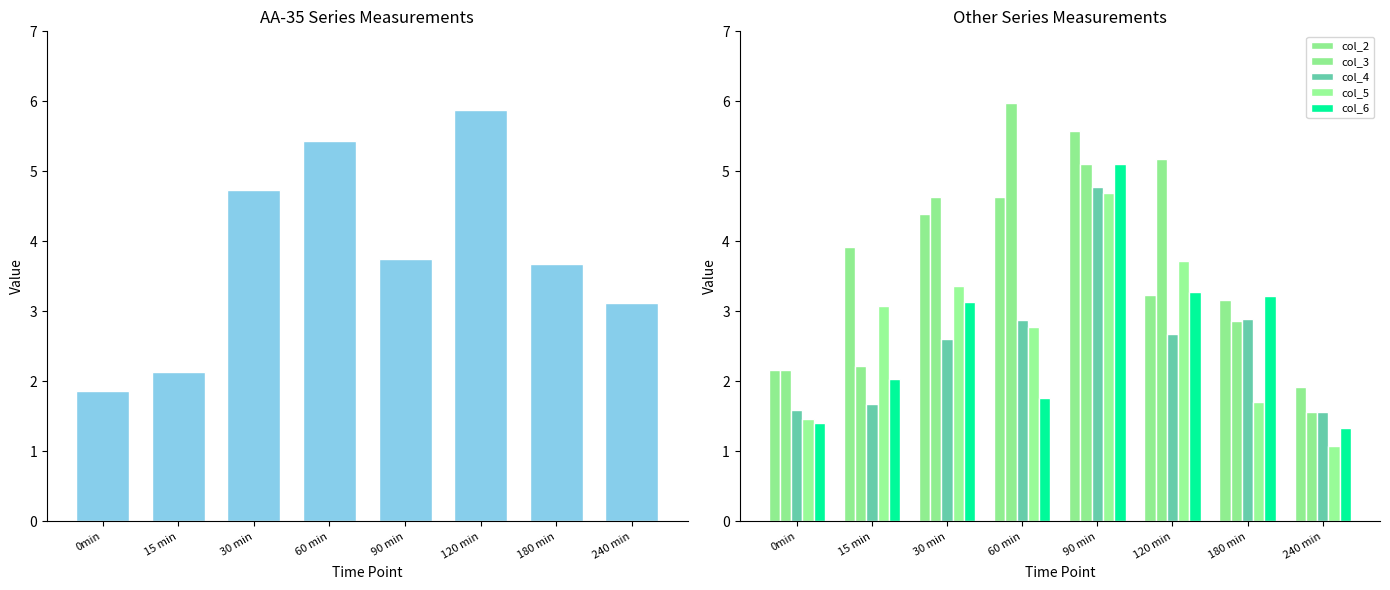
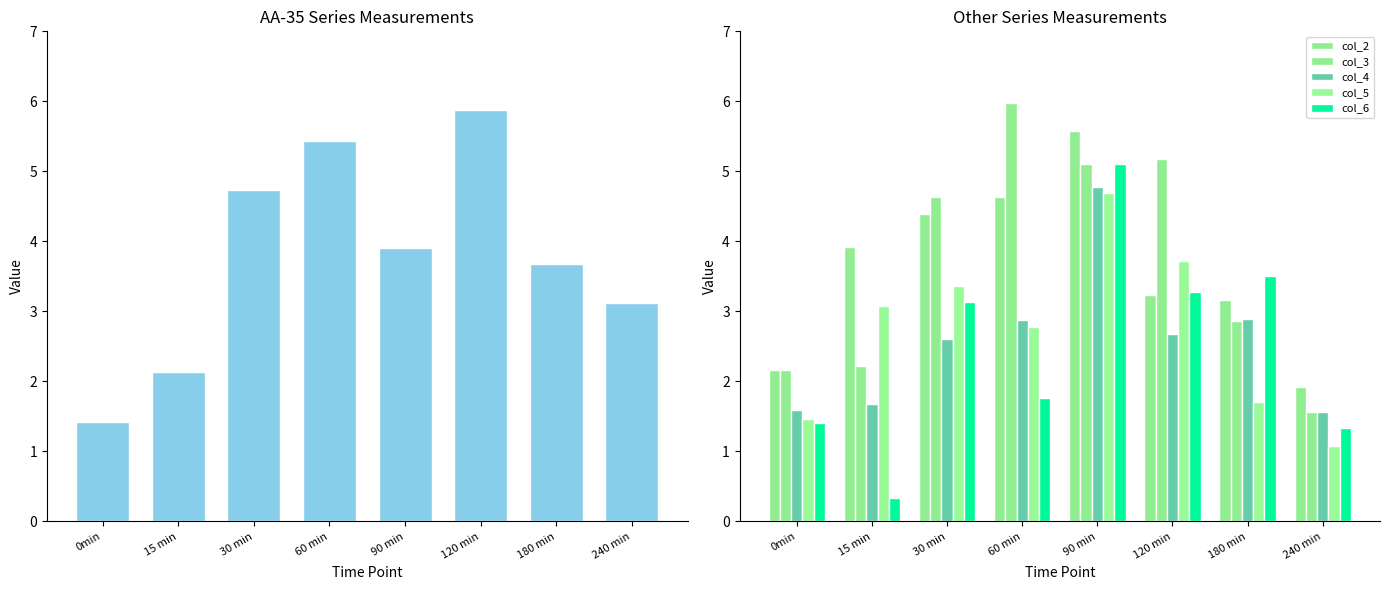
AA-35 Series Measurements, 0min: 1.9 -> 1.4
AA-35 Series Measurements, 90 min: 3.8 -> 3.9
Other Series Measurements, col_6, 15 min: 2.0 -> 0.3
Other Series Measurements, col_6, 180 min: 3.2 -> 3.5
